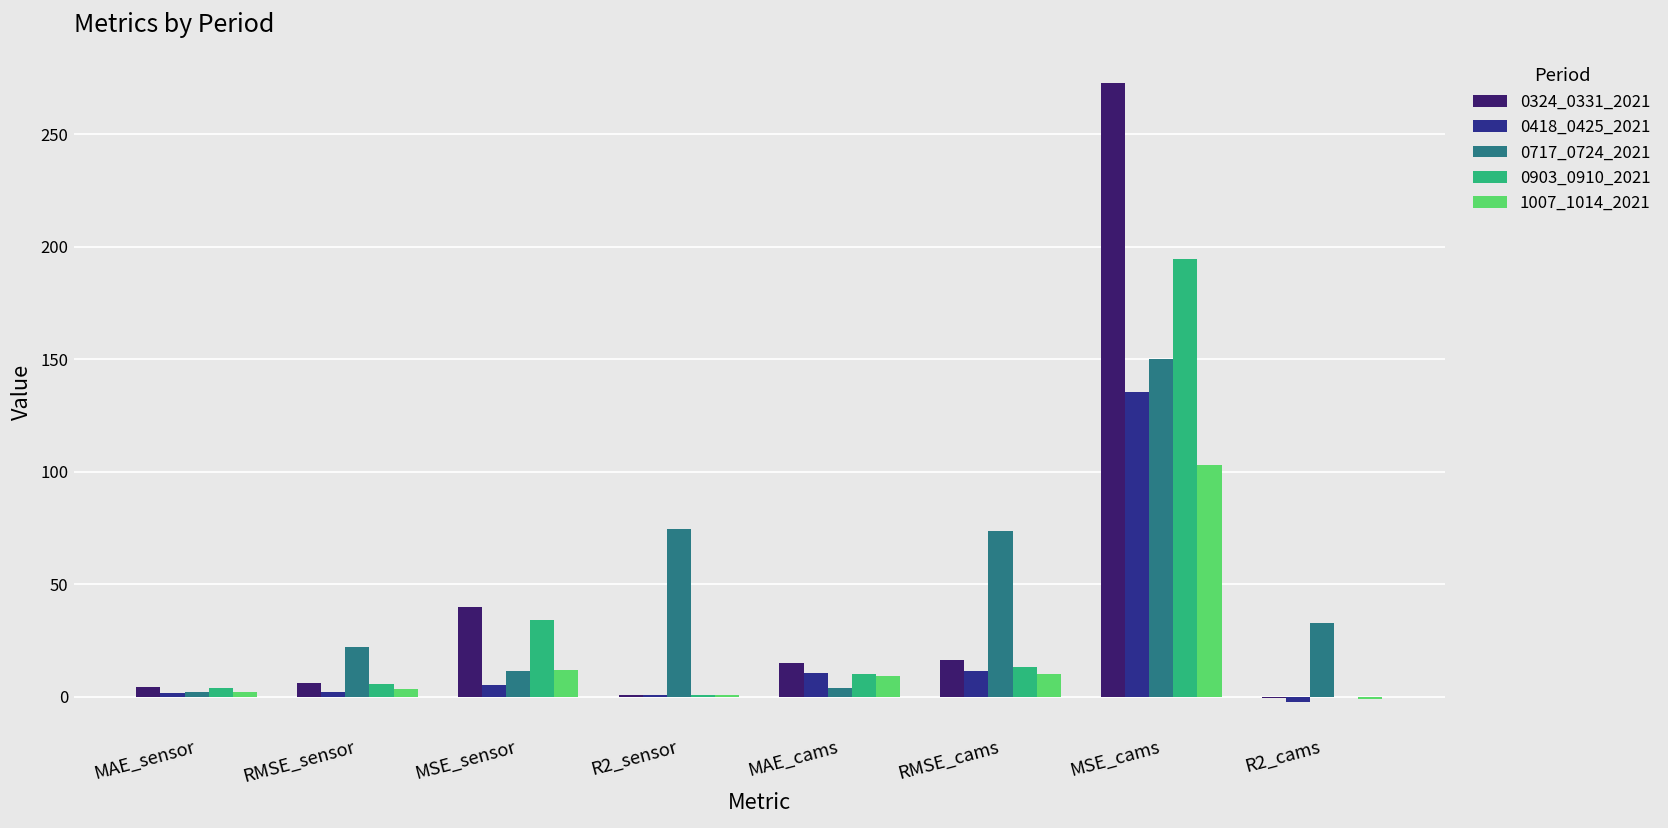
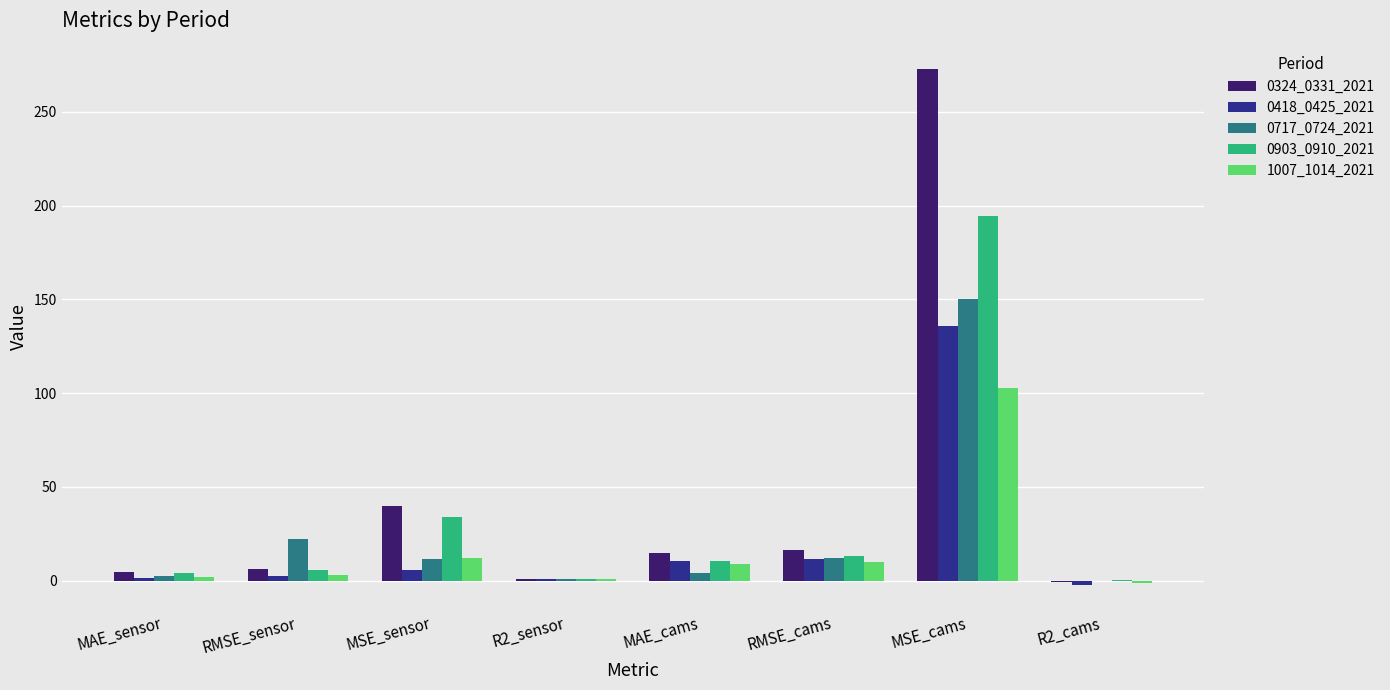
0717_0724_2021, R2_sensor: 75 -> 1
0717_0724_2021, RMSE_cams: 74 -> 12
0717_0724_2021, R2_cams: 33 -> 0
